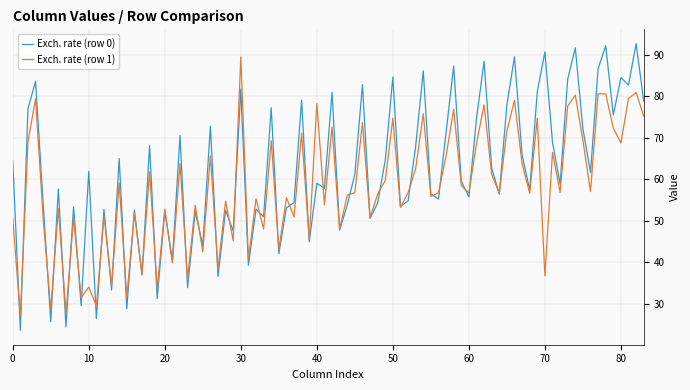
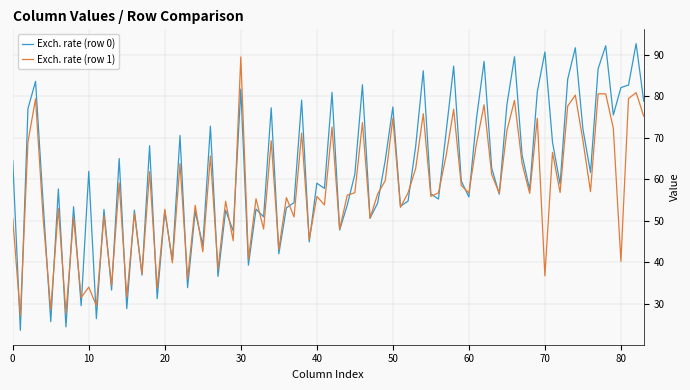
Exch. rate (row 1), 40: 78 -> 56
Exch. rate (row 0), 50: 85 -> 77
Exch. rate (row 0), 80: 84 -> 82
Exch. rate (row 1), 80: 69 -> 40
